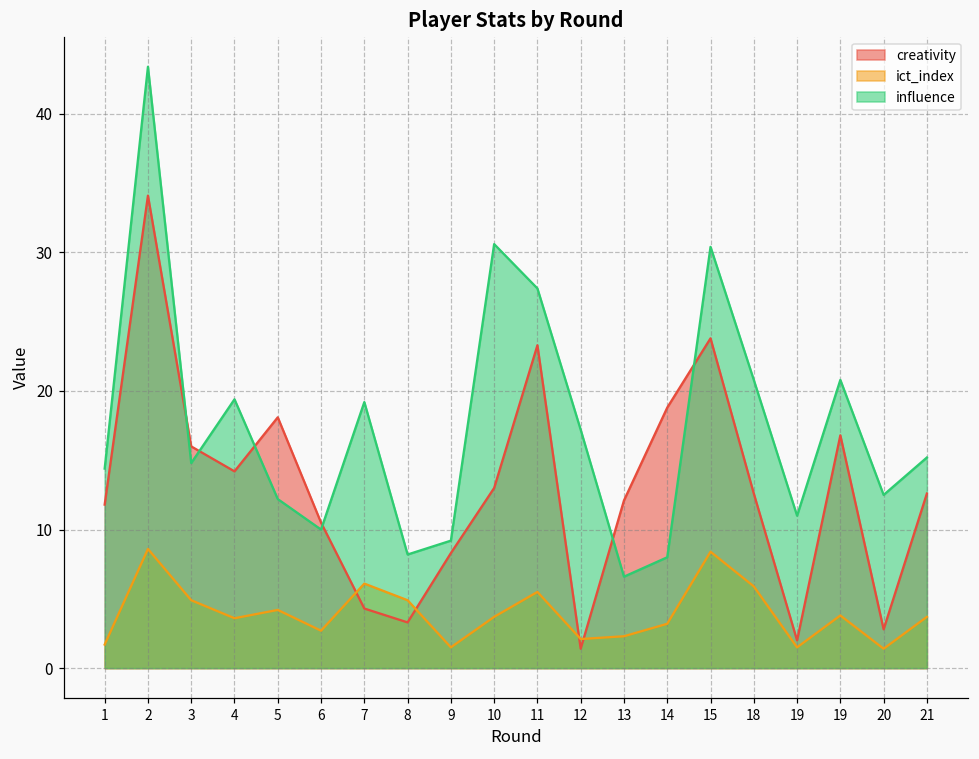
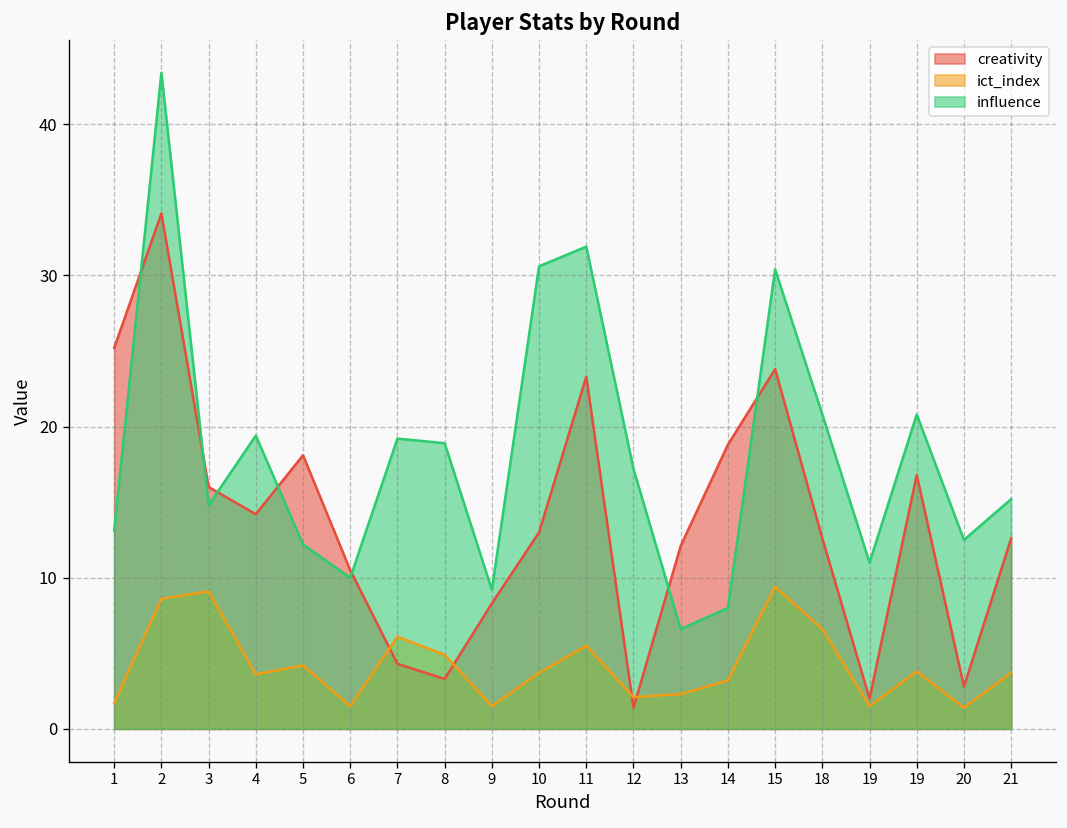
creativity, 1: 11.8 -> 25.2
influence, 1: 14.4 -> 13.1
ict_index, 3: 4.9 -> 9.1
ict_index, 6: 2.7 -> 1.5
influence, 8: 8.2 -> 18.9
influence, 11: 27.4 -> 31.9
ict_index, 15: 8.4 -> 9.4
ict_index, 18: 5.9 -> 6.6
